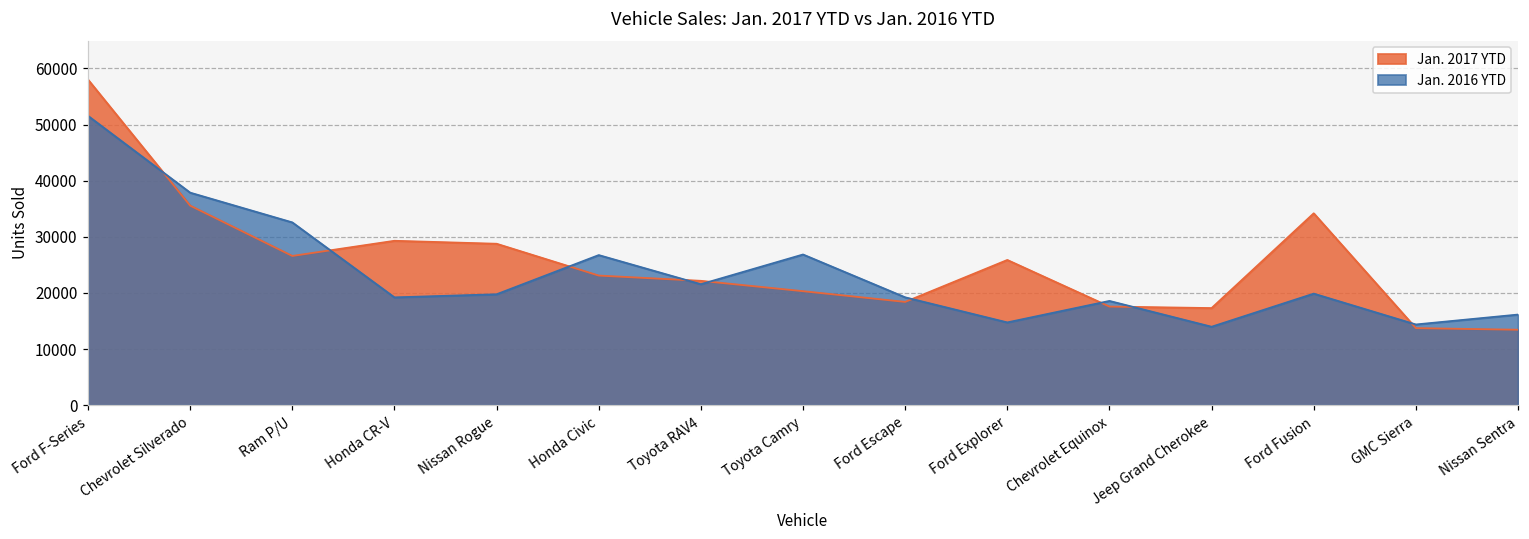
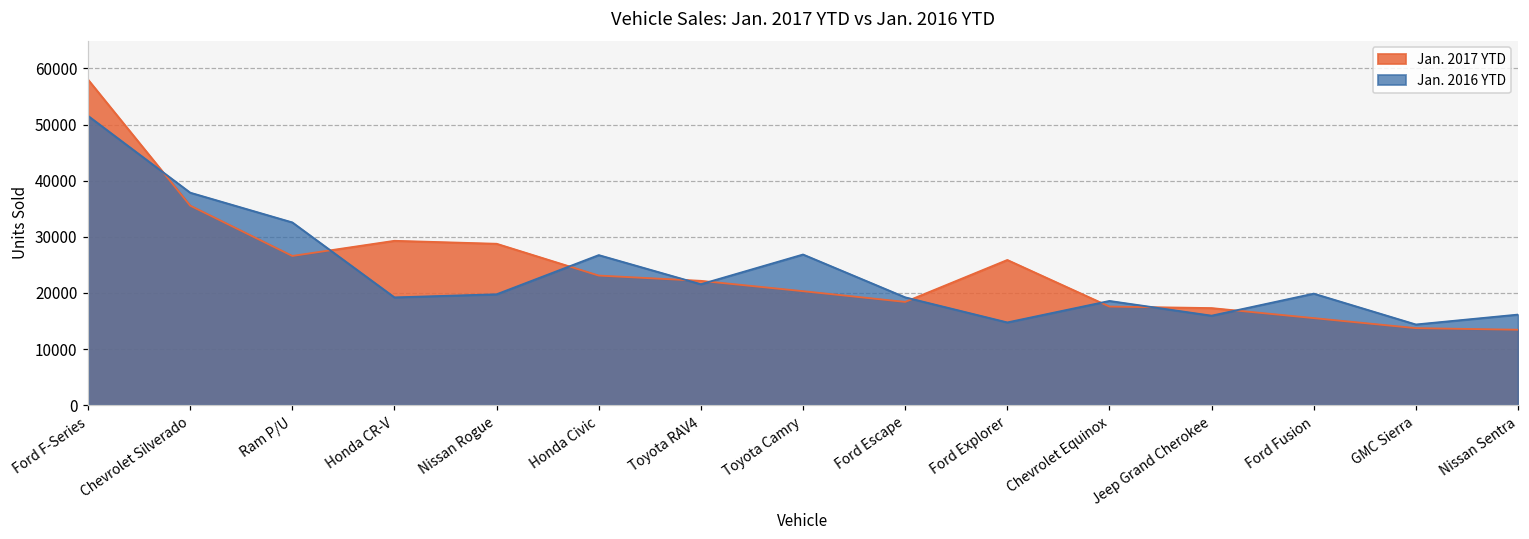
Jan. 2016 YTD, Jeep Grand Cherokee: 14000 -> 16000
Jan. 2017 YTD, Ford Fusion: 34000 -> 16000
